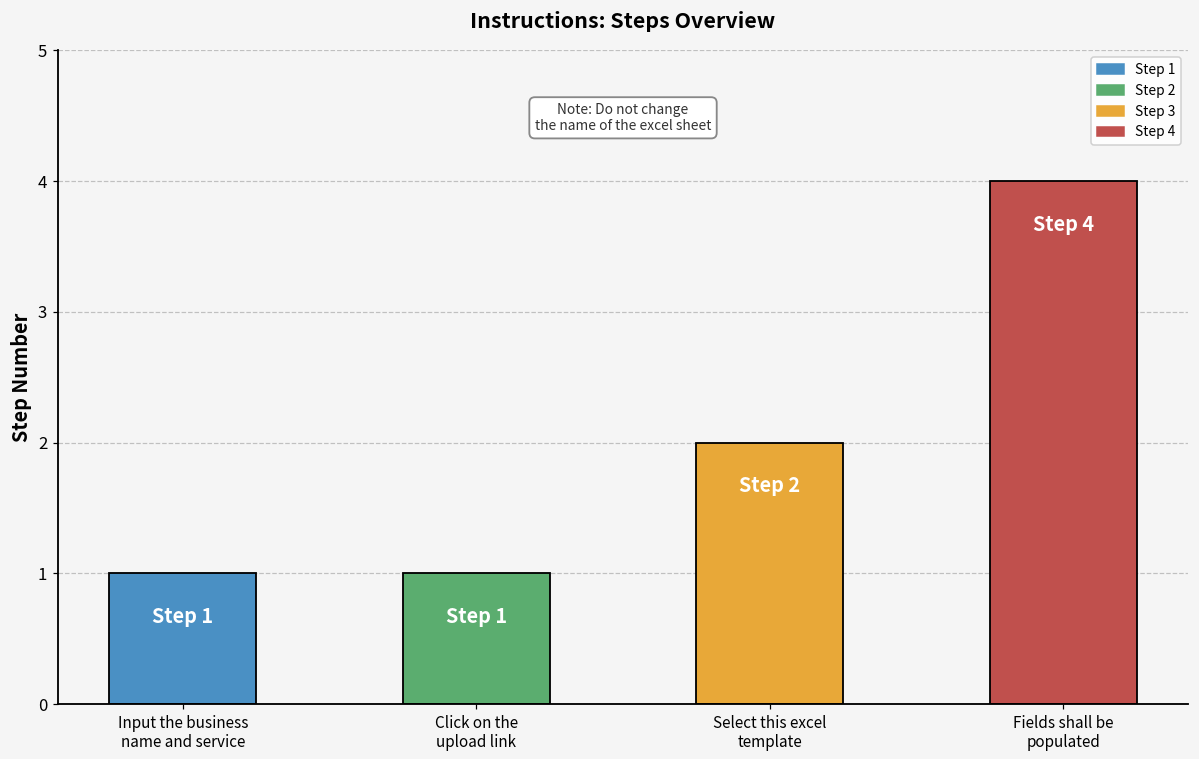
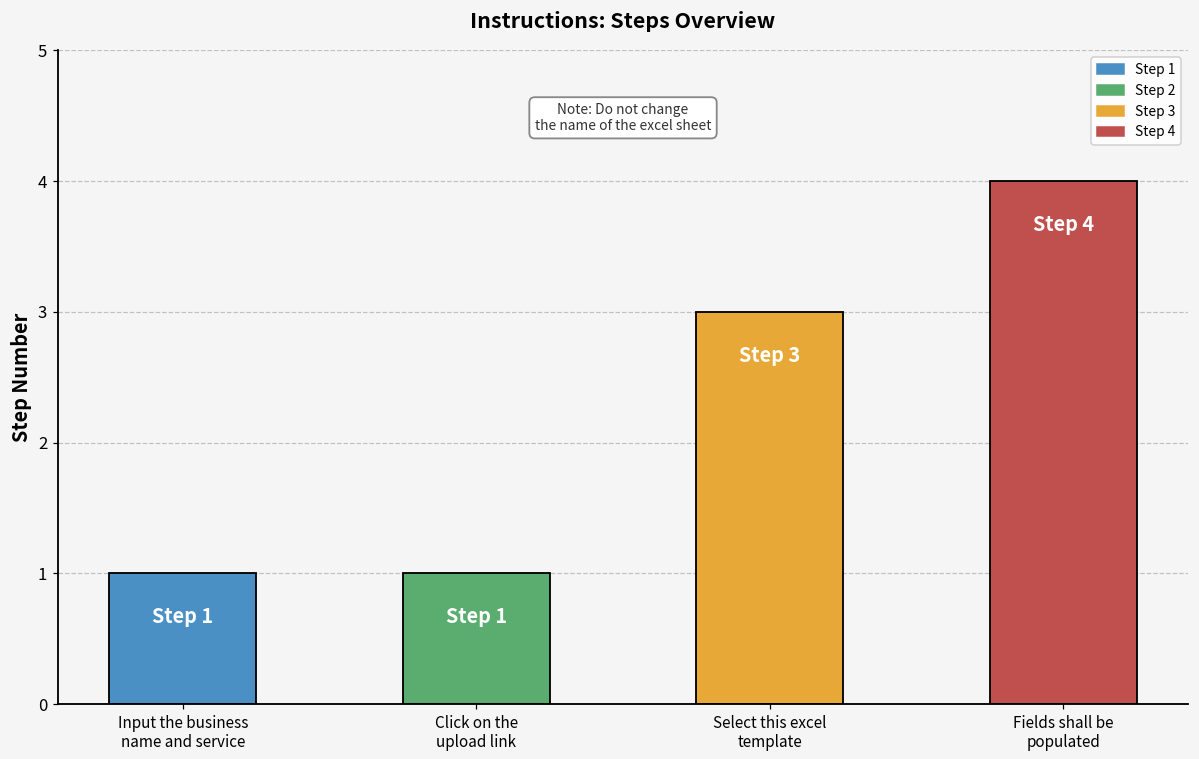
Select this excel template: 2 -> 3
